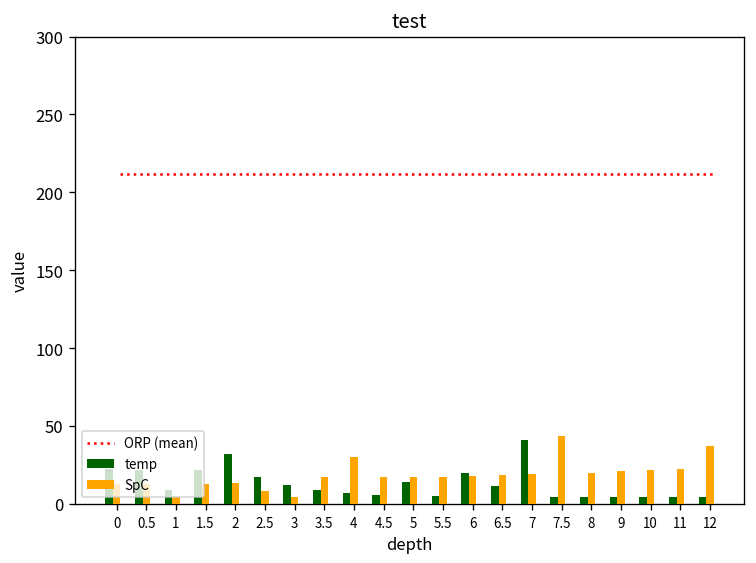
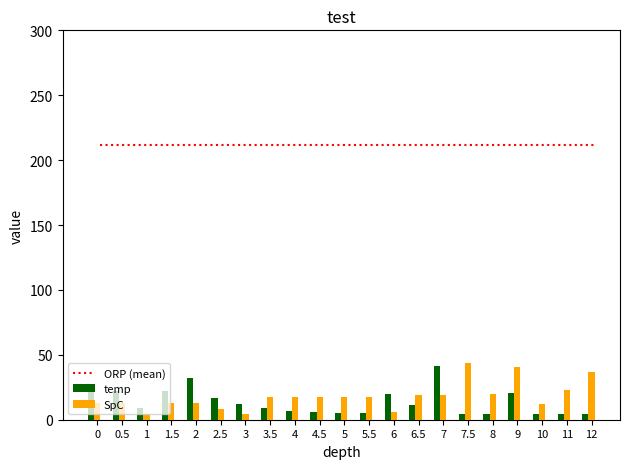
SpC, 4: 30 -> 18
temp, 5: 14 -> 5
SpC, 6: 18 -> 6
temp, 9: 4 -> 21
SpC, 9: 21 -> 41
SpC, 10: 22 -> 12
